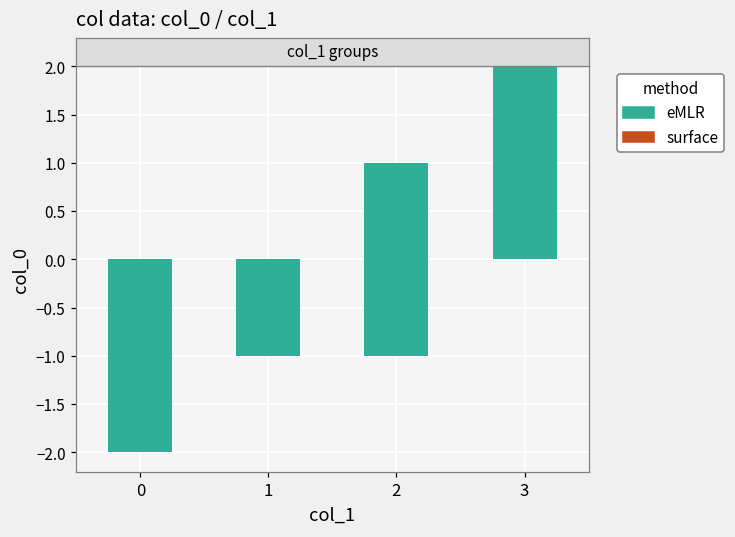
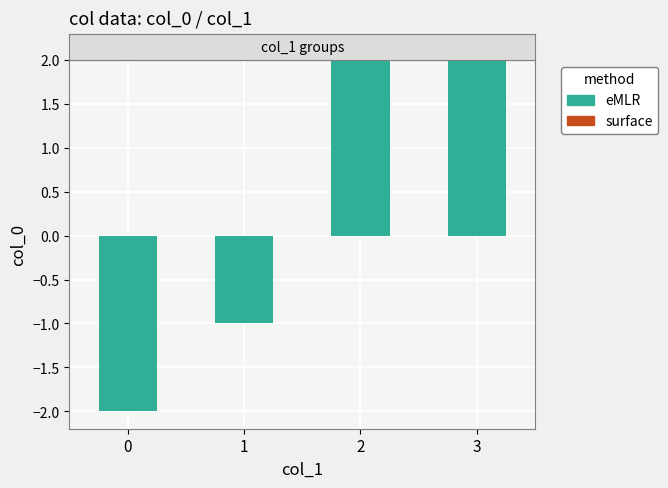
surface, 2: 1 -> 2
